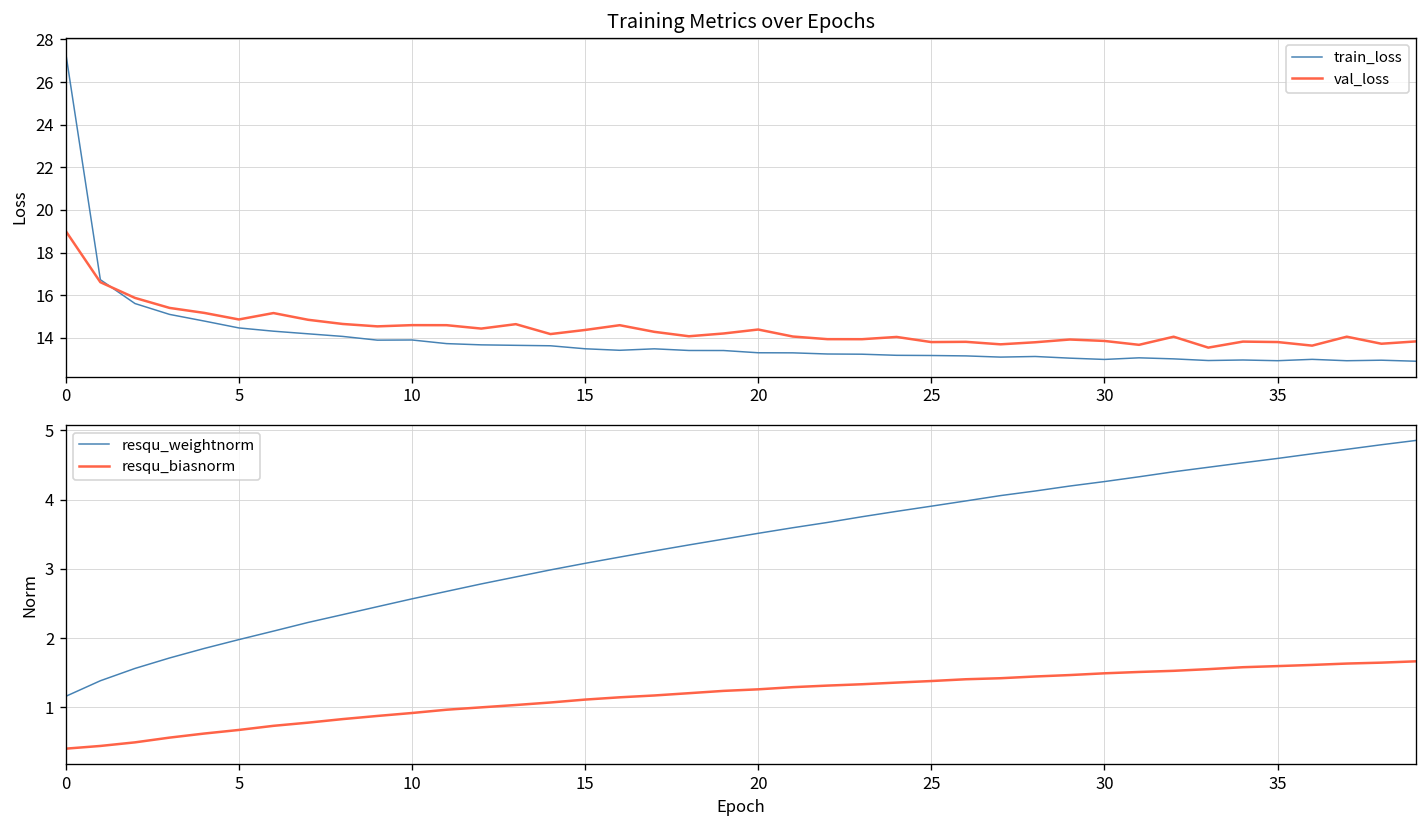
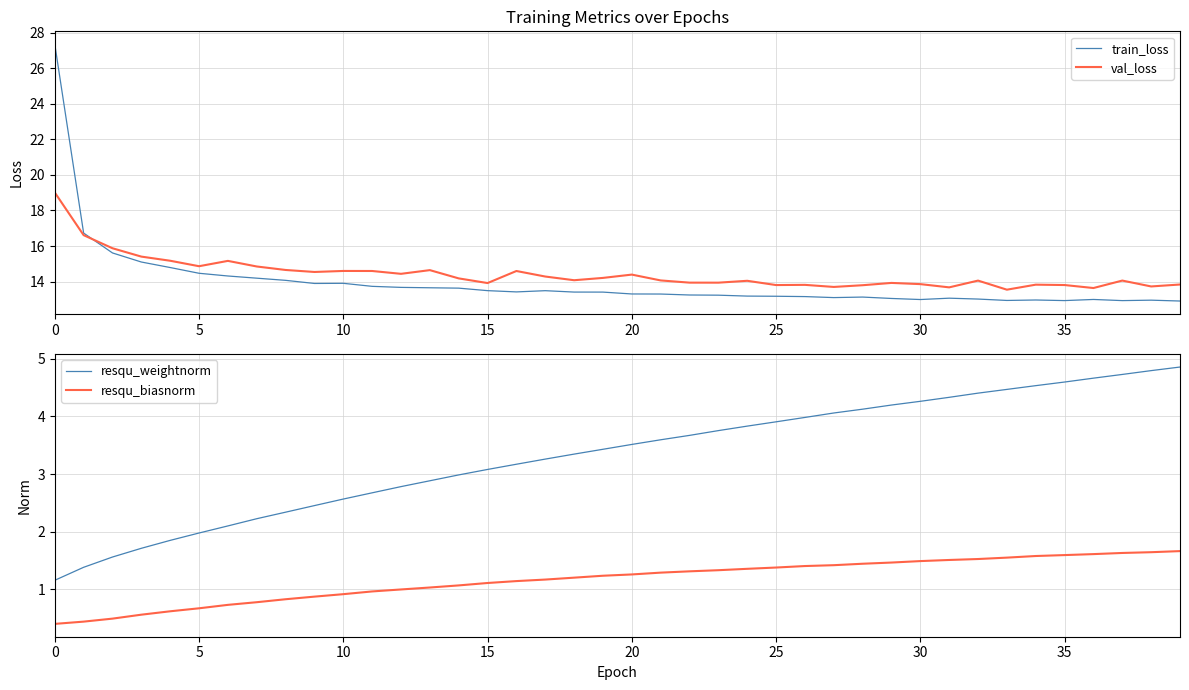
Training Metrics over Epochs, val_loss, 15: 14.4 -> 13.9
